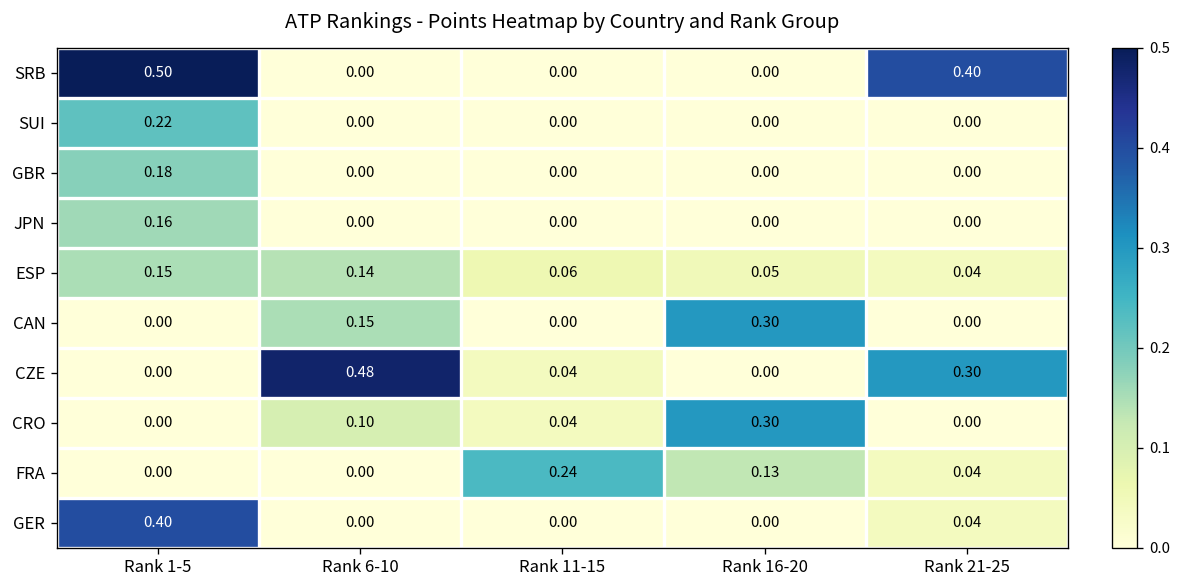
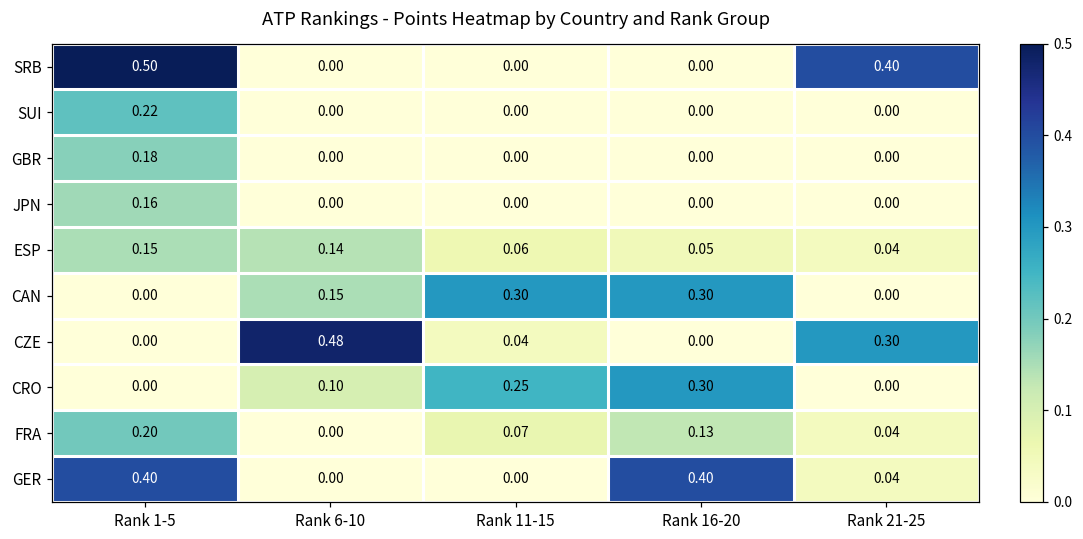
CAN, Rank 11-15: 0.00 -> 0.30
CRO, Rank 11-15: 0.04 -> 0.25
FRA, Rank 1-5: 0.00 -> 0.20
FRA, Rank 11-15: 0.24 -> 0.07
GER, Rank 16-20: 0.00 -> 0.40
